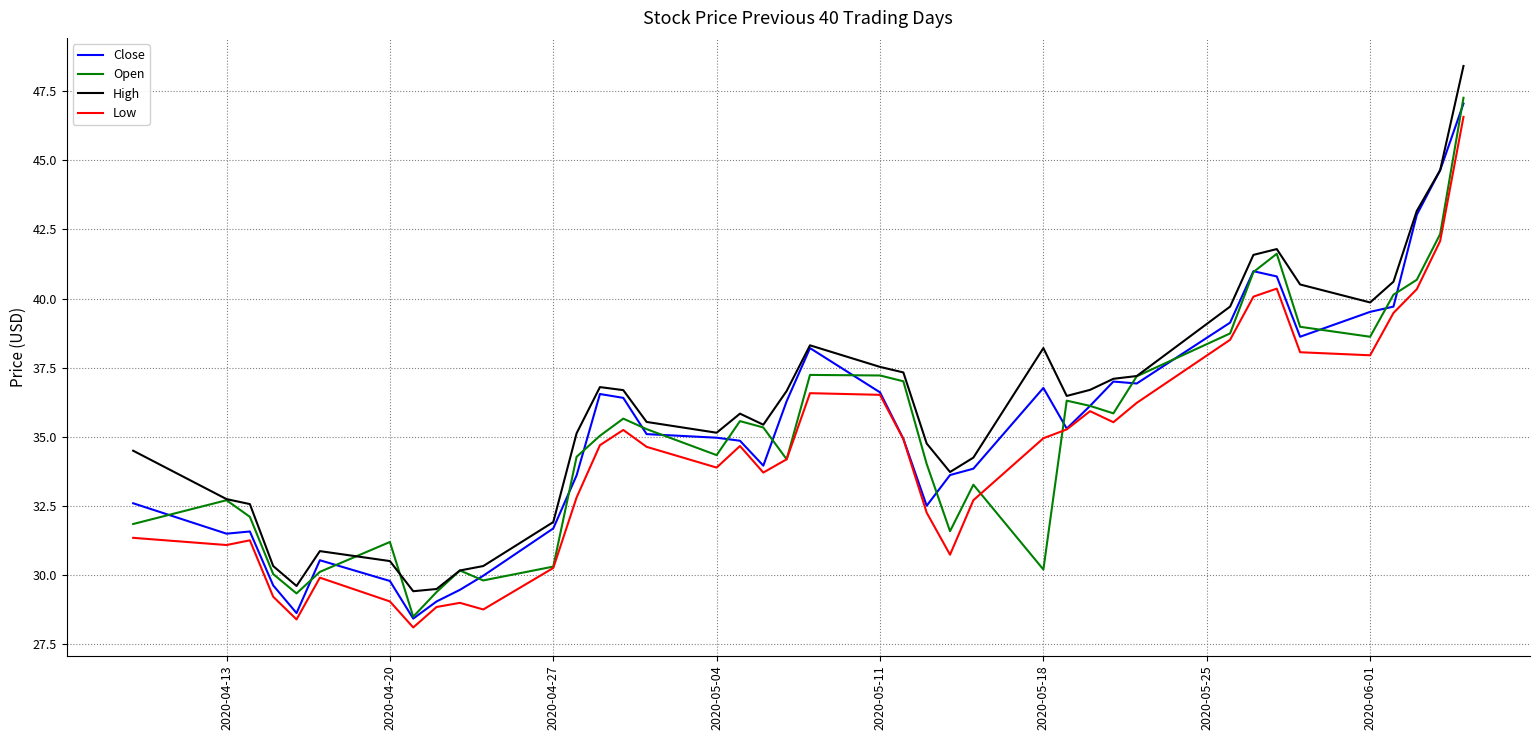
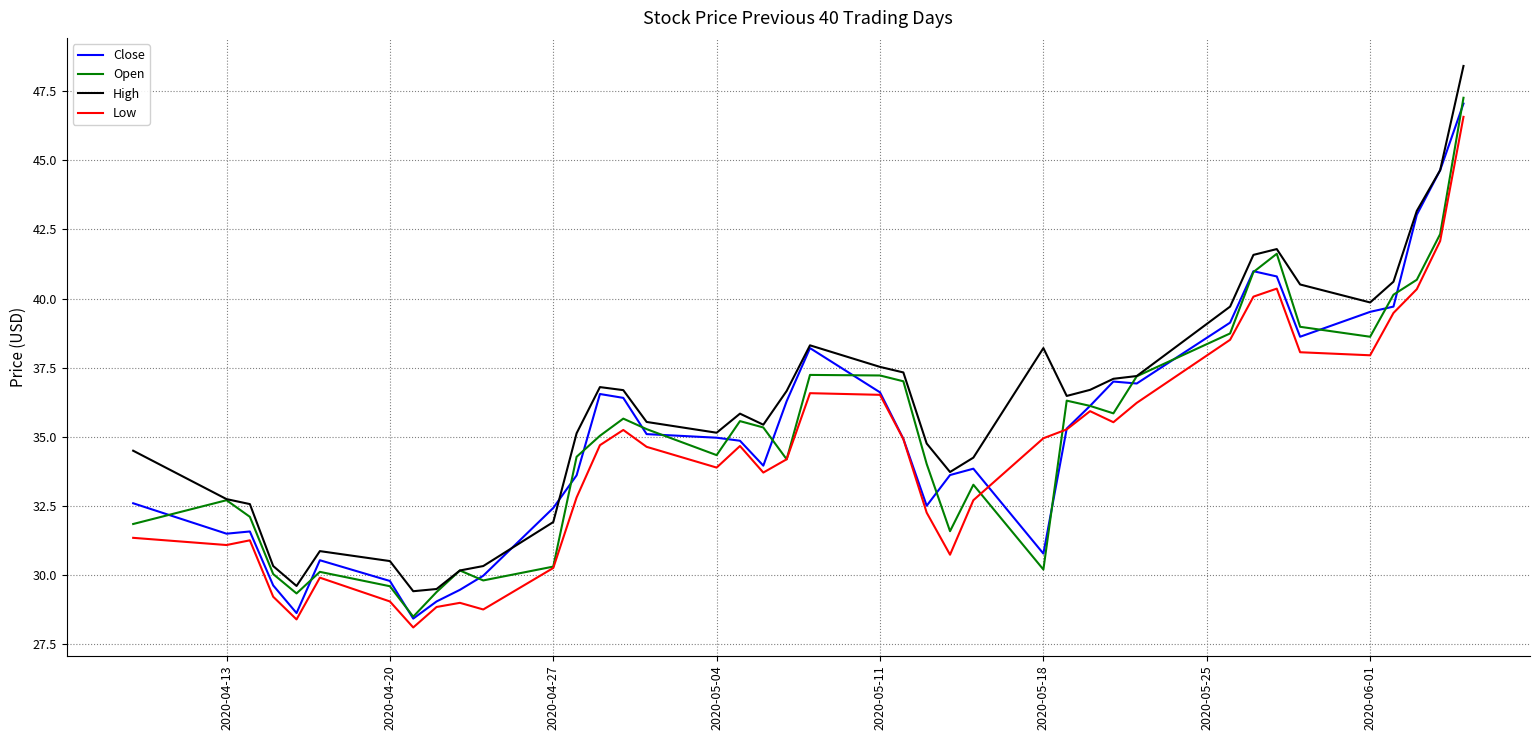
Open, 2020-04-20: 31.2 -> 29.6
Close, 2020-04-27: 31.7 -> 32.4
Close, 2020-05-18: 36.8 -> 30.8
